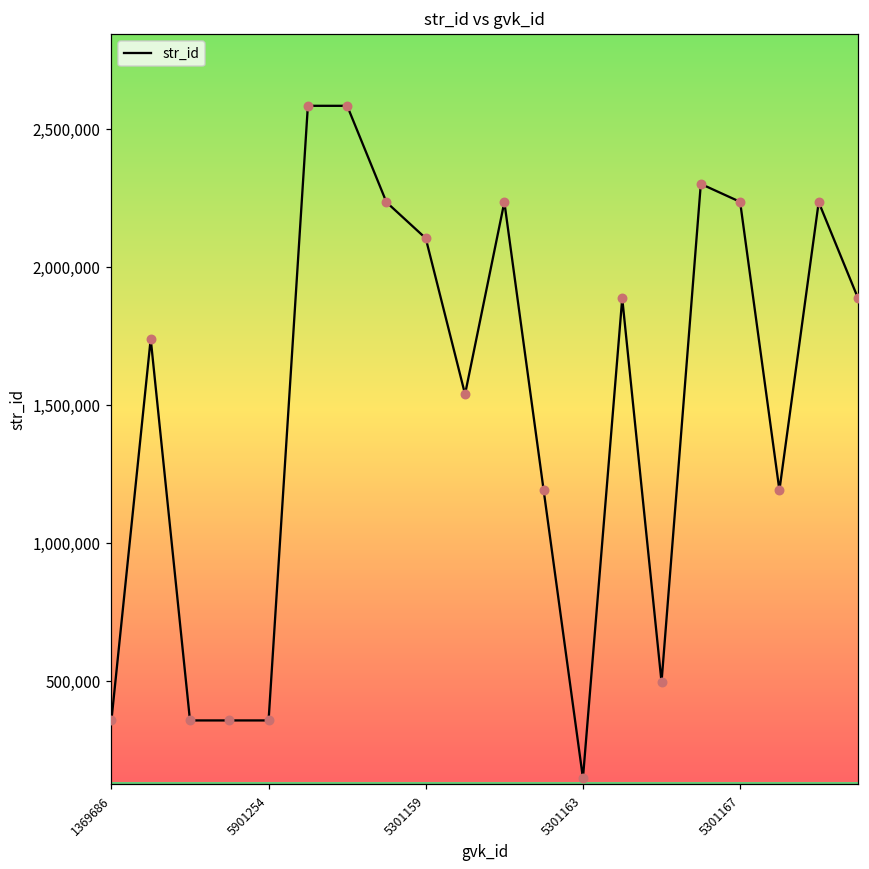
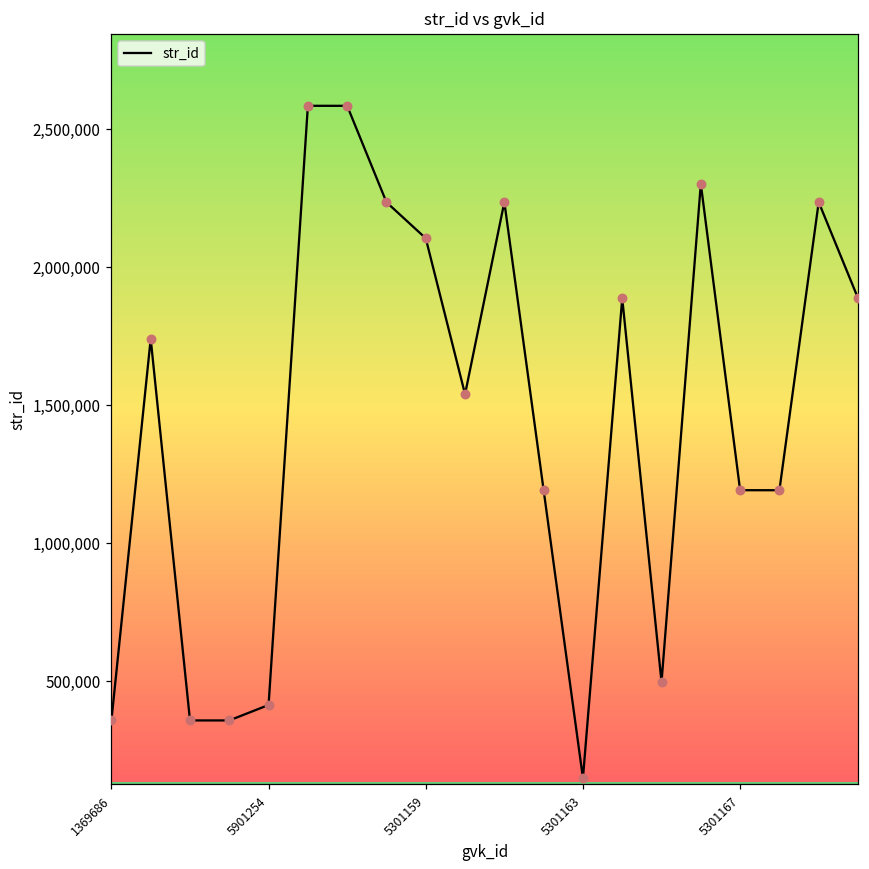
5901254: 360,000 -> 410,000
5301167: 2,240,000 -> 1,190,000
